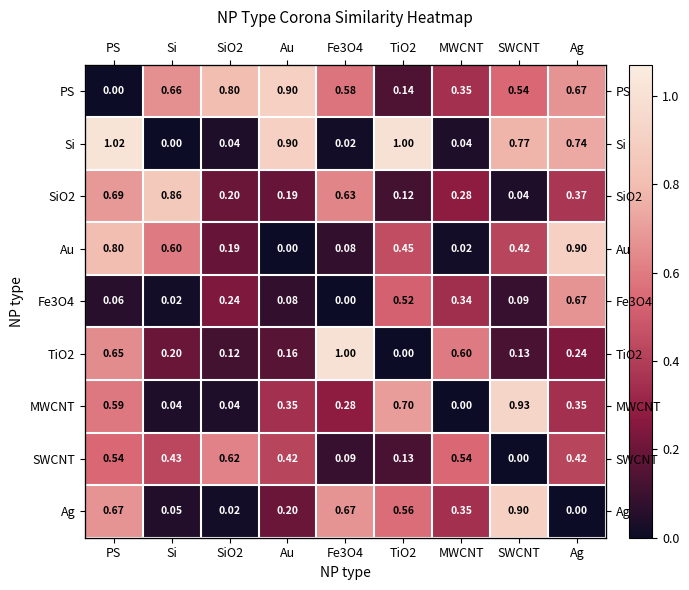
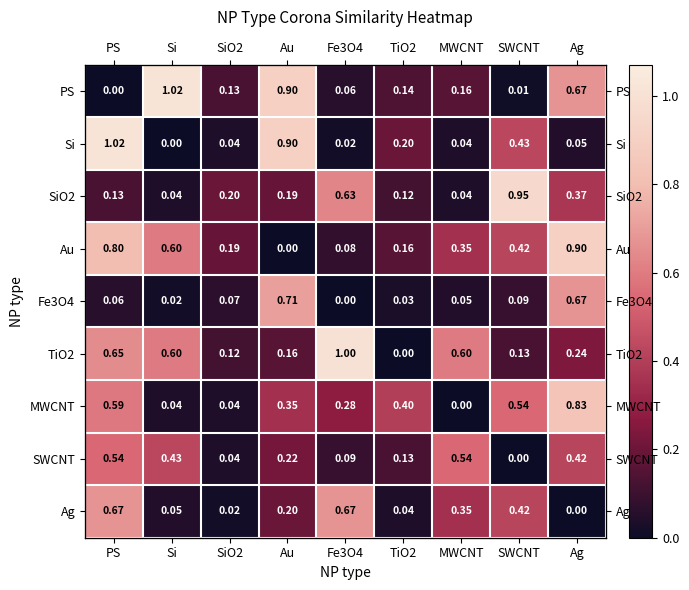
PS, Si: 0.66 -> 1.02
PS, SiO2: 0.80 -> 0.13
PS, Fe3O4: 0.58 -> 0.06
PS, MWCNT: 0.35 -> 0.16
PS, SWCNT: 0.54 -> 0.01
Si, TiO2: 1.00 -> 0.20
Si, SWCNT: 0.77 -> 0.43
Si, Ag: 0.74 -> 0.05
SiO2, PS: 0.69 -> 0.13
SiO2, Si: 0.86 -> 0.04
SiO2, MWCNT: 0.28 -> 0.04
SiO2, SWCNT: 0.04 -> 0.95
Au, TiO2: 0.45 -> 0.16
Au, MWCNT: 0.02 -> 0.35
Fe3O4, SiO2: 0.24 -> 0.07
Fe3O4, Au: 0.08 -> 0.71
Fe3O4, TiO2: 0.52 -> 0.03
Fe3O4, MWCNT: 0.34 -> 0.05
TiO2, Si: 0.20 -> 0.60
MWCNT, TiO2: 0.70 -> 0.40
MWCNT, SWCNT: 0.93 -> 0.54
MWCNT, Ag: 0.35 -> 0.83
SWCNT, SiO2: 0.62 -> 0.04
SWCNT, Au: 0.42 -> 0.22
Ag, TiO2: 0.56 -> 0.04
Ag, SWCNT: 0.90 -> 0.42
